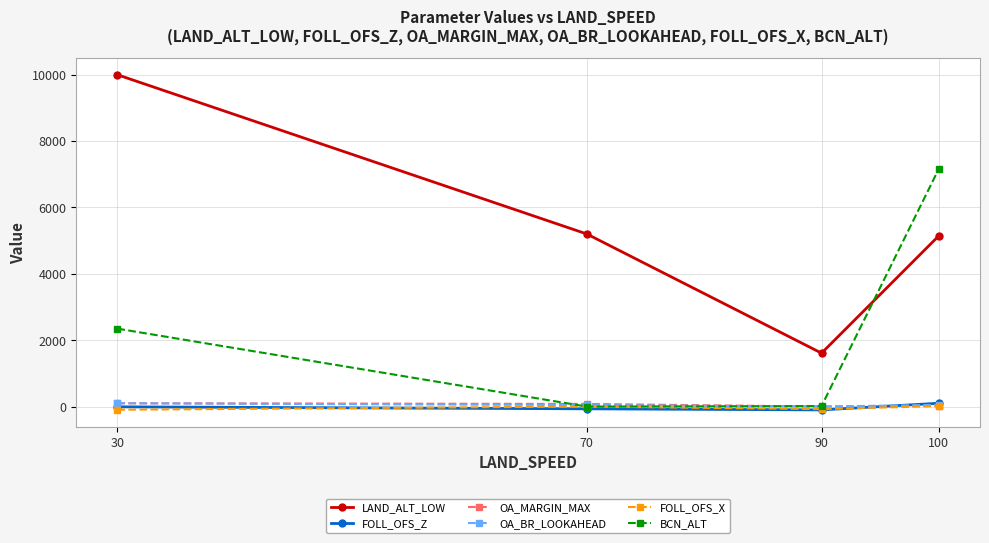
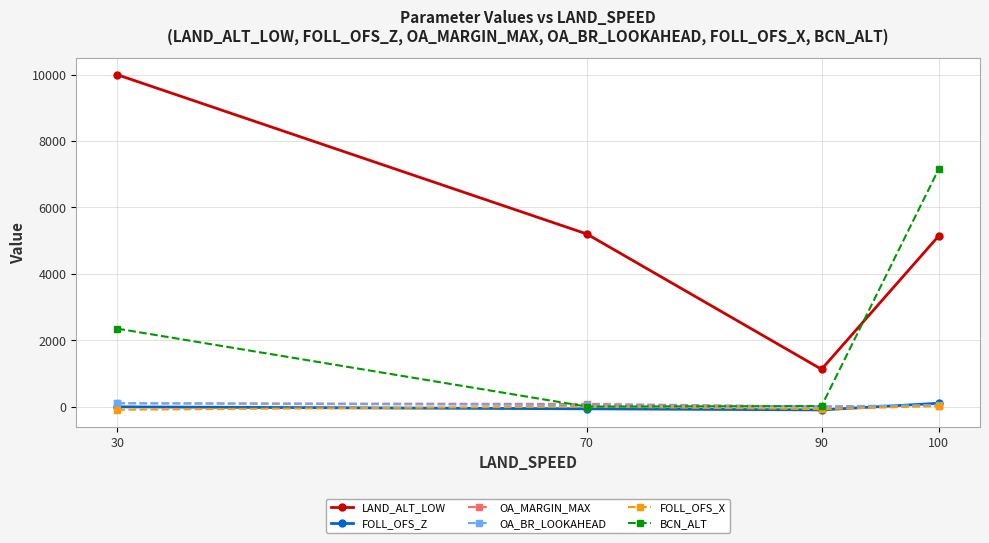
LAND_ALT_LOW, 90: 1600 -> 1100
